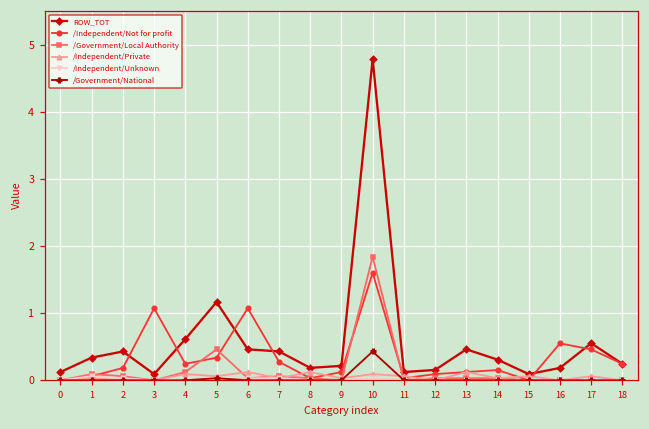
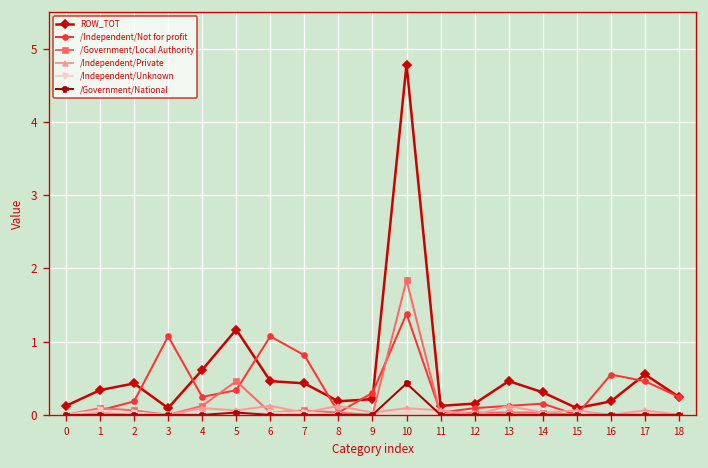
/Independent/Not for profit, 7: 0.3 -> 0.8
/Independent/Not for profit, 9: 0.1 -> 0.3
/Independent/Not for profit, 10: 1.6 -> 1.4
